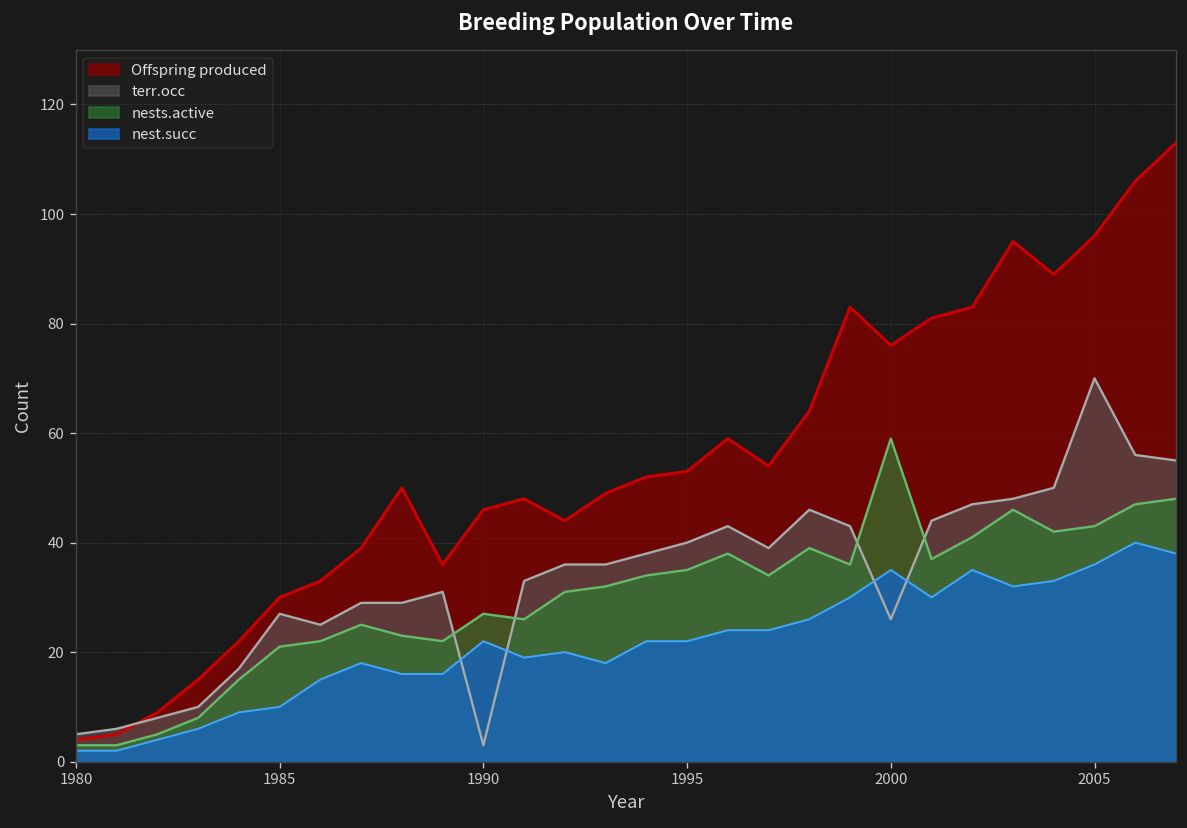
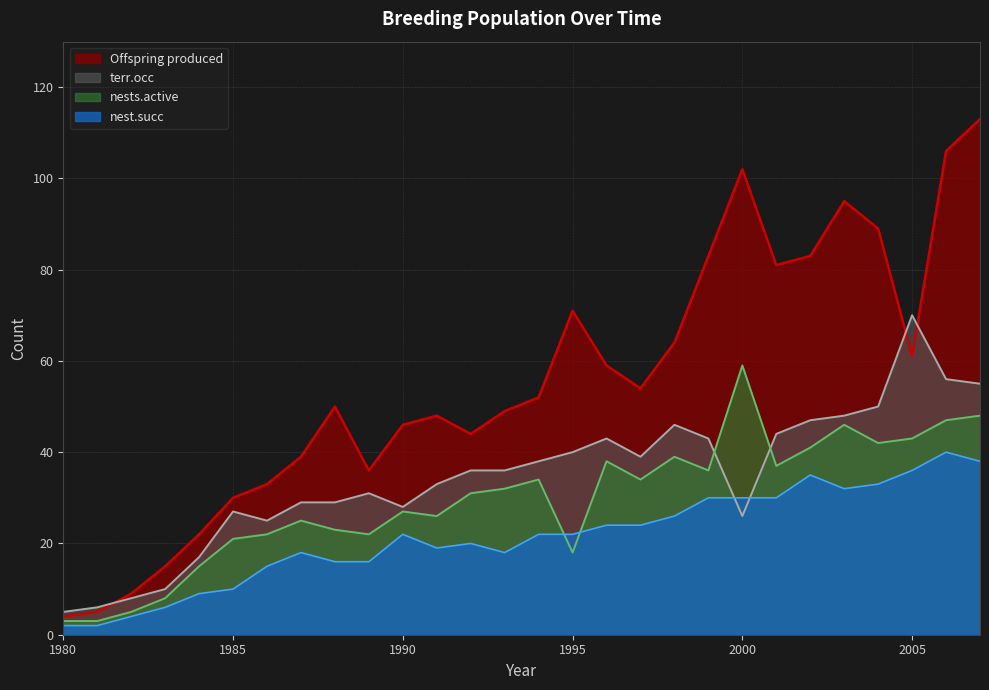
terr.occ, 1990: 3 -> 28
Offspring produced, 1995: 53 -> 71
nests.active, 1995: 35 -> 18
Offspring produced, 2000: 76 -> 102
nest.succ, 2000: 35 -> 30
Offspring produced, 2005: 96 -> 61
